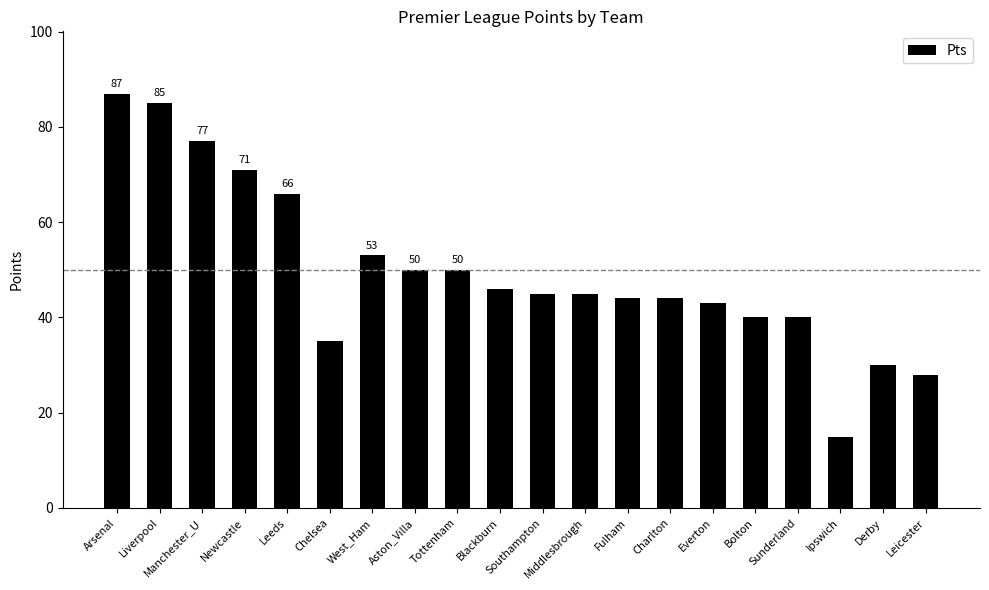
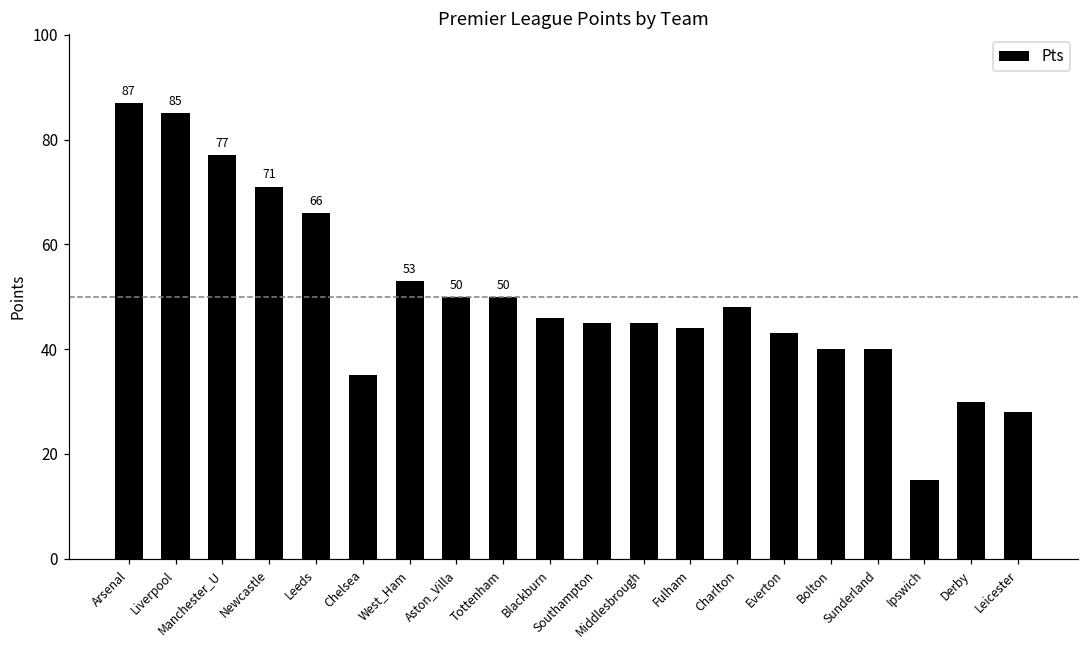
Charlton: 44 -> 48
